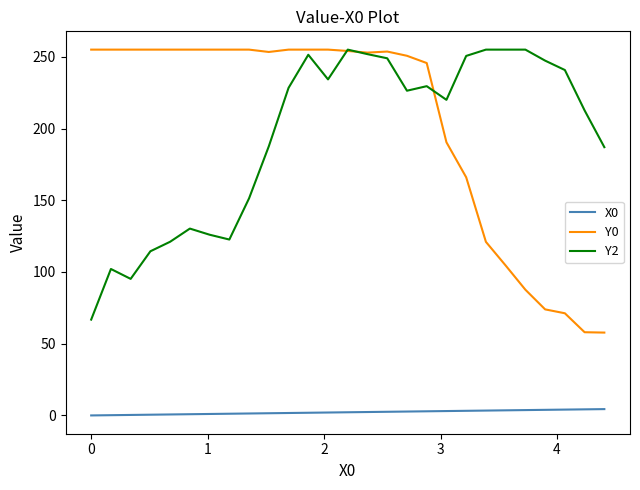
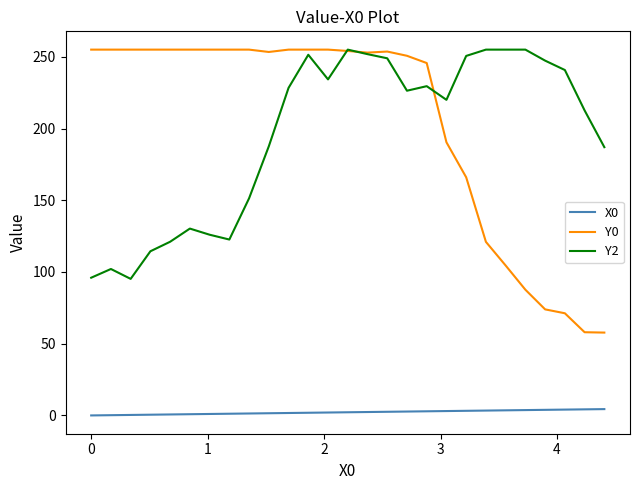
Y2, 0: 67 -> 96
